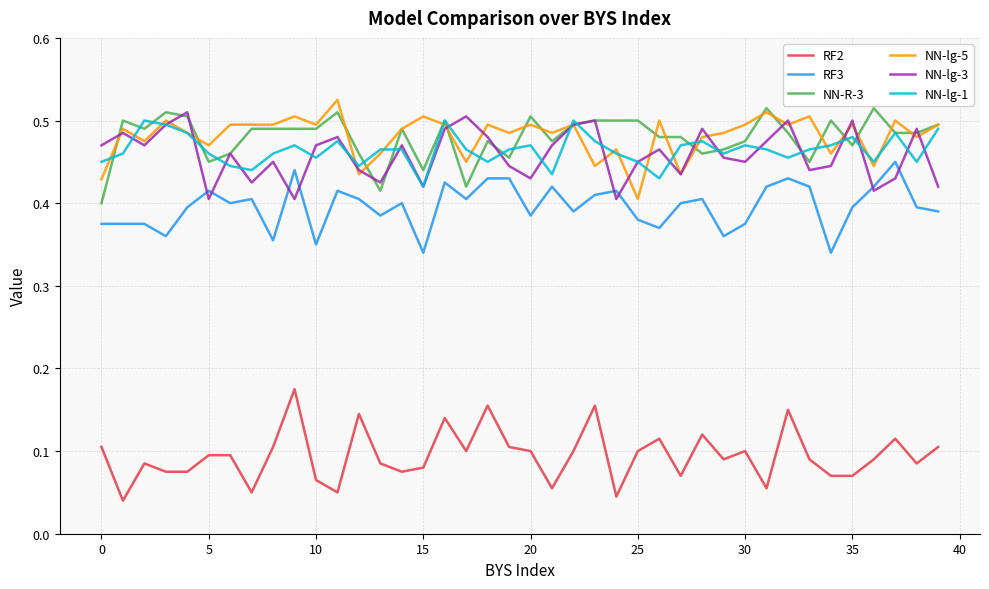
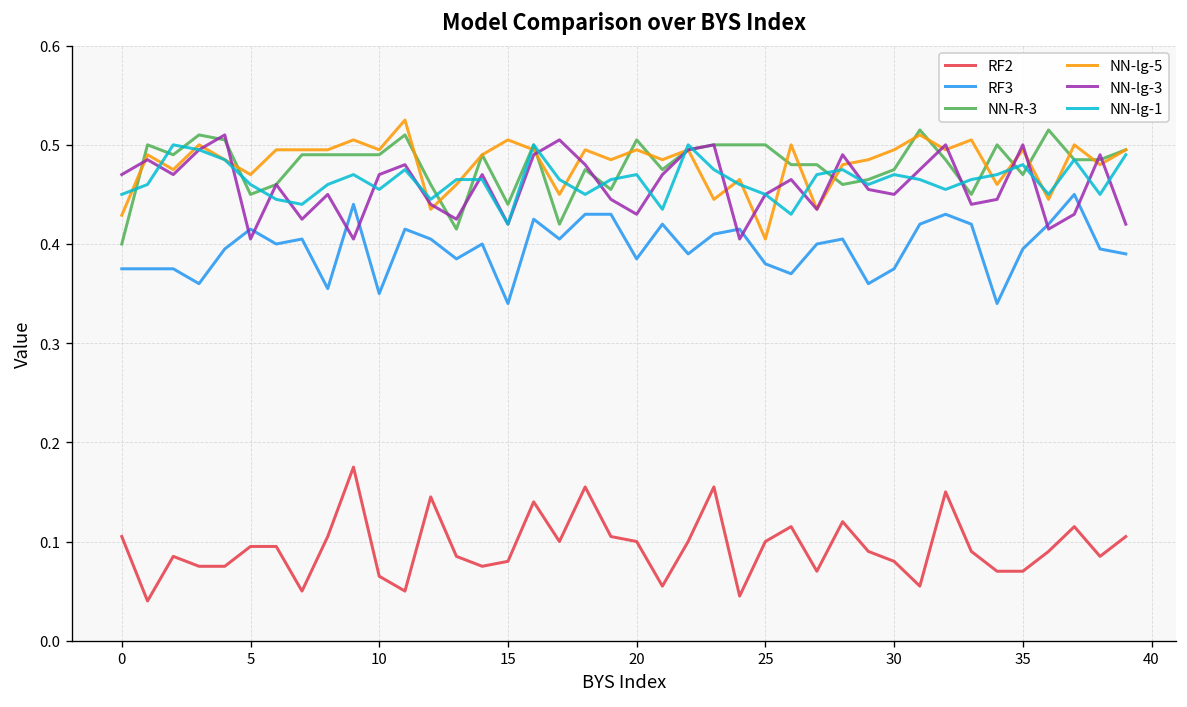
RF2, 30: 0.10 -> 0.08
